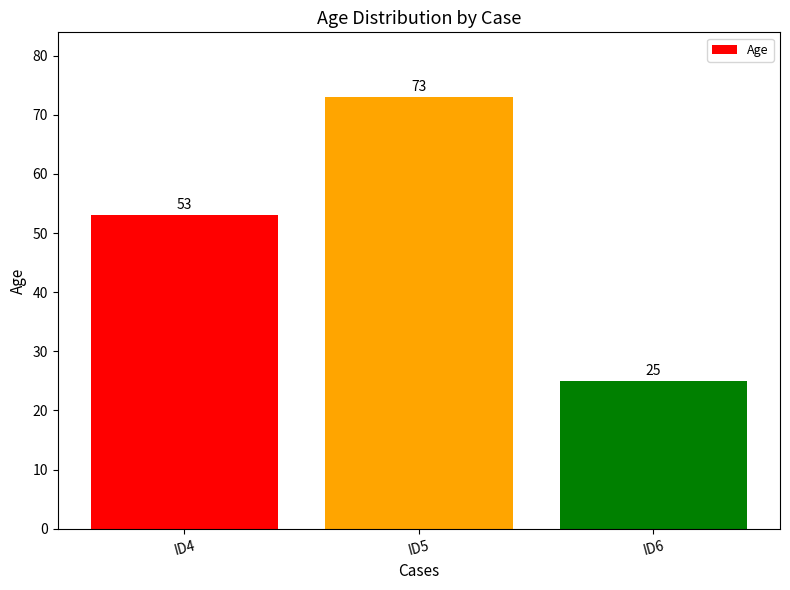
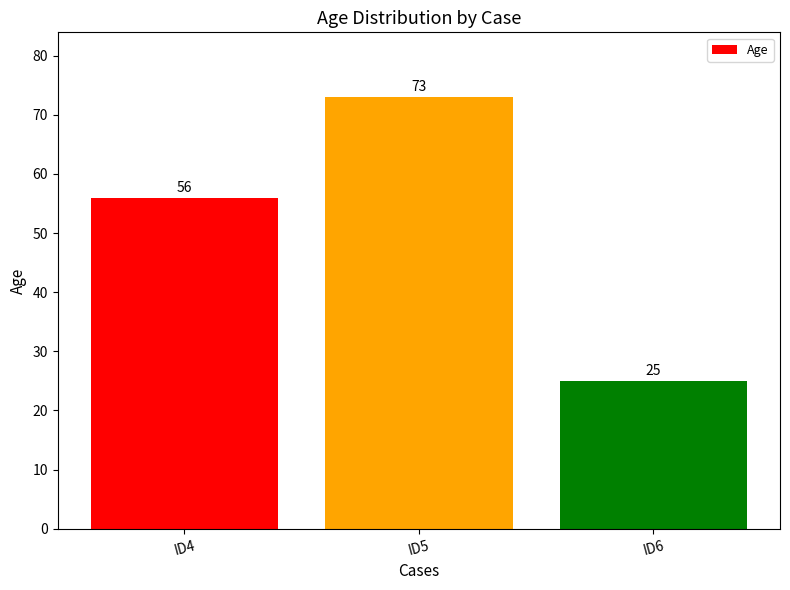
ID4: 53 -> 56
